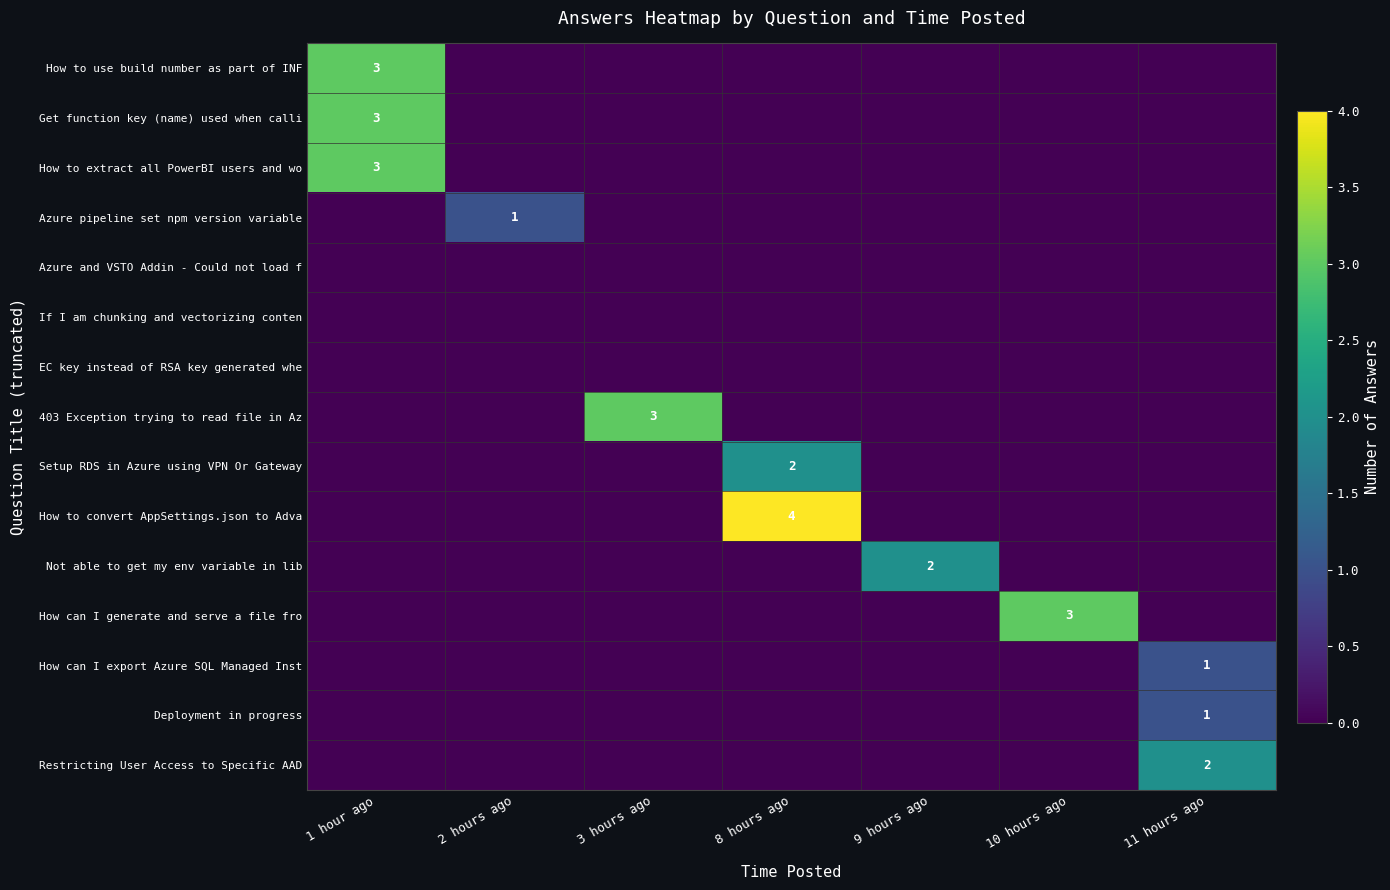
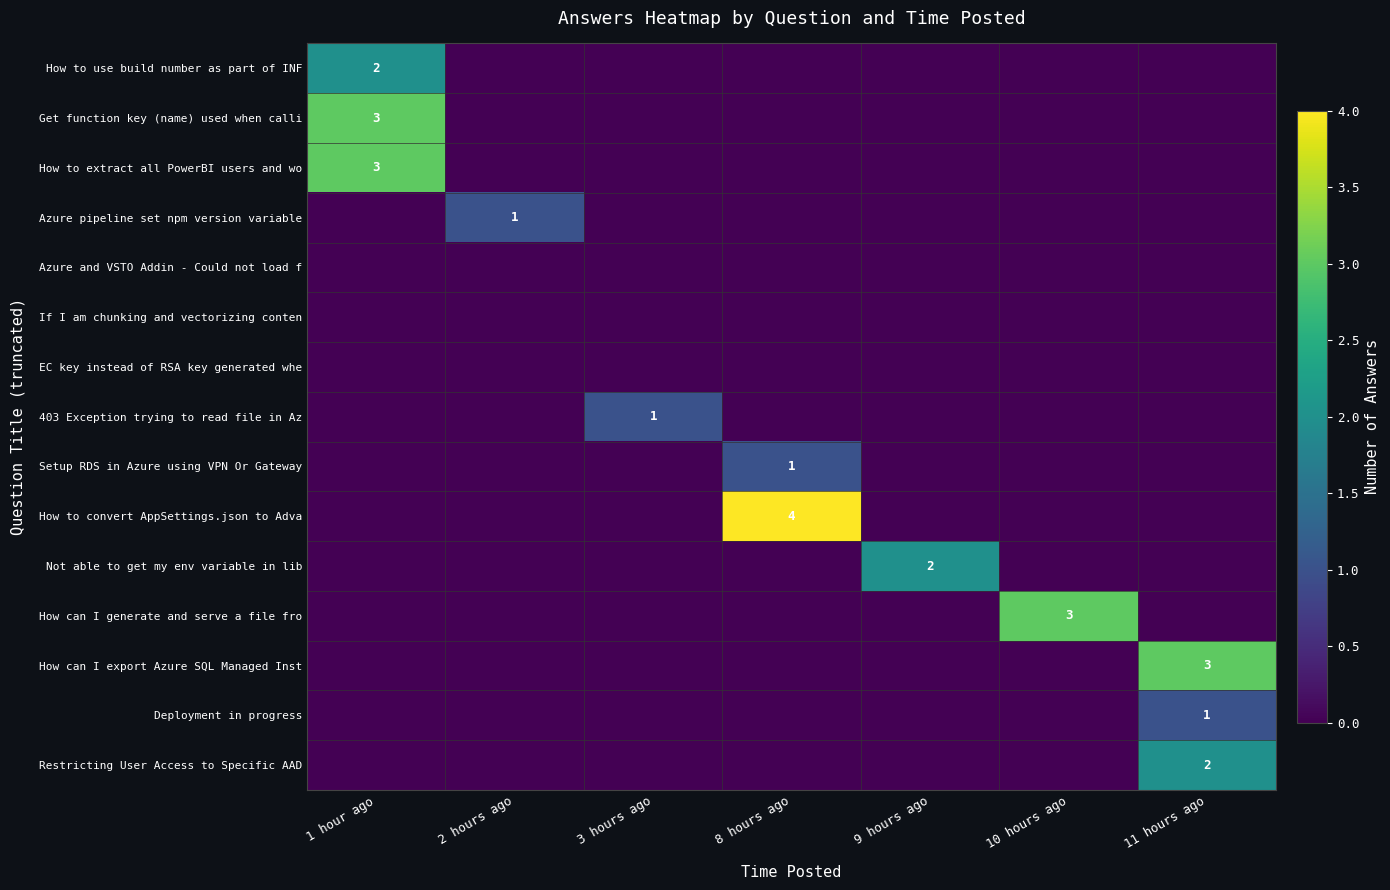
How to use build number as part of INF, 1 hour ago: 3 -> 2
403 Exception trying to read file in Az, 3 hours ago: 3 -> 1
Setup RDS in Azure using VPN Or Gateway, 8 hours ago: 2 -> 1
How can I export Azure SQL Managed Inst, 11 hours ago: 1 -> 3
